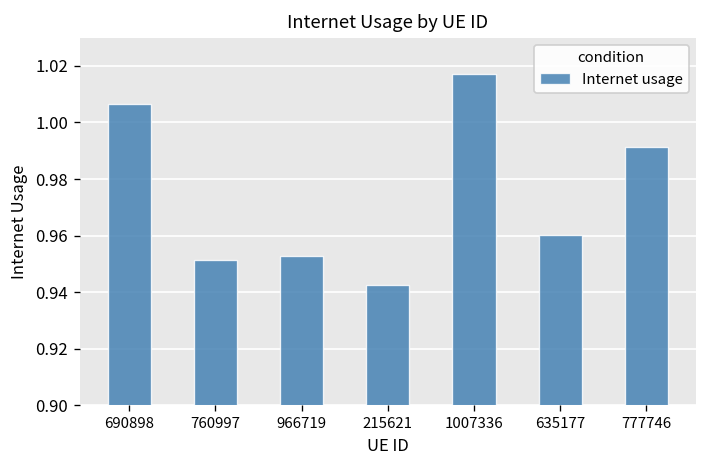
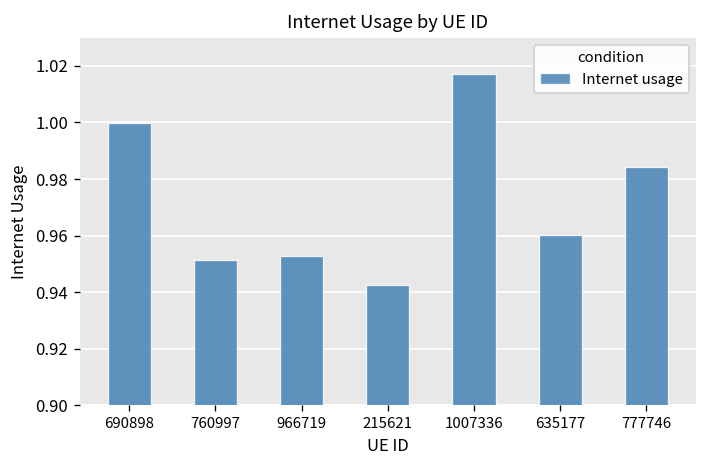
690898: 1.006 -> 1.000
777746: 0.991 -> 0.984
